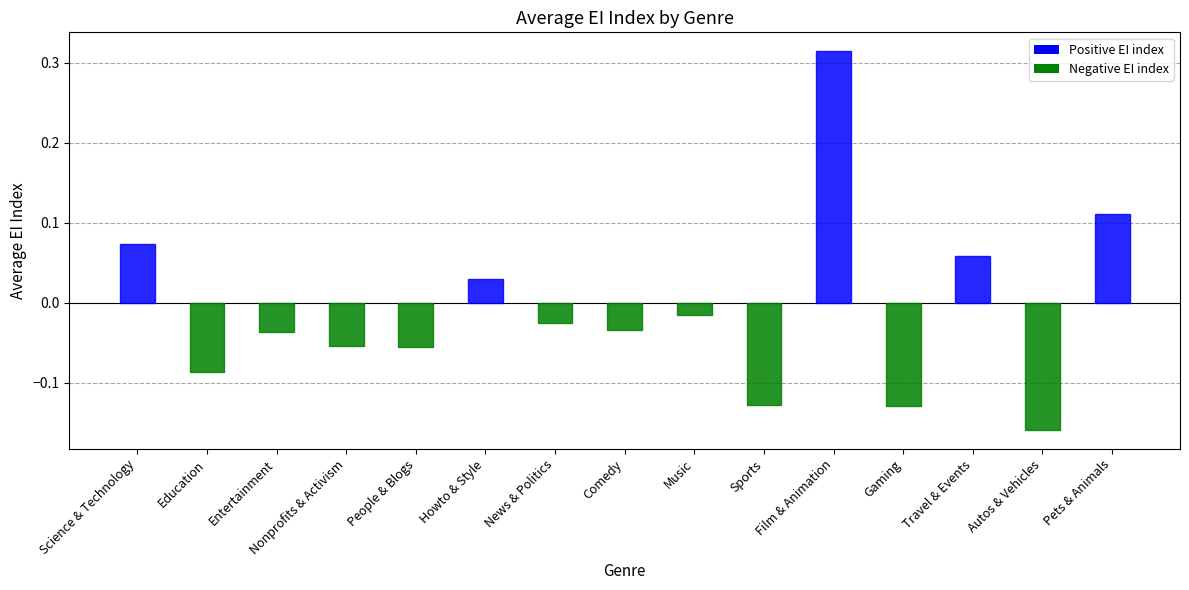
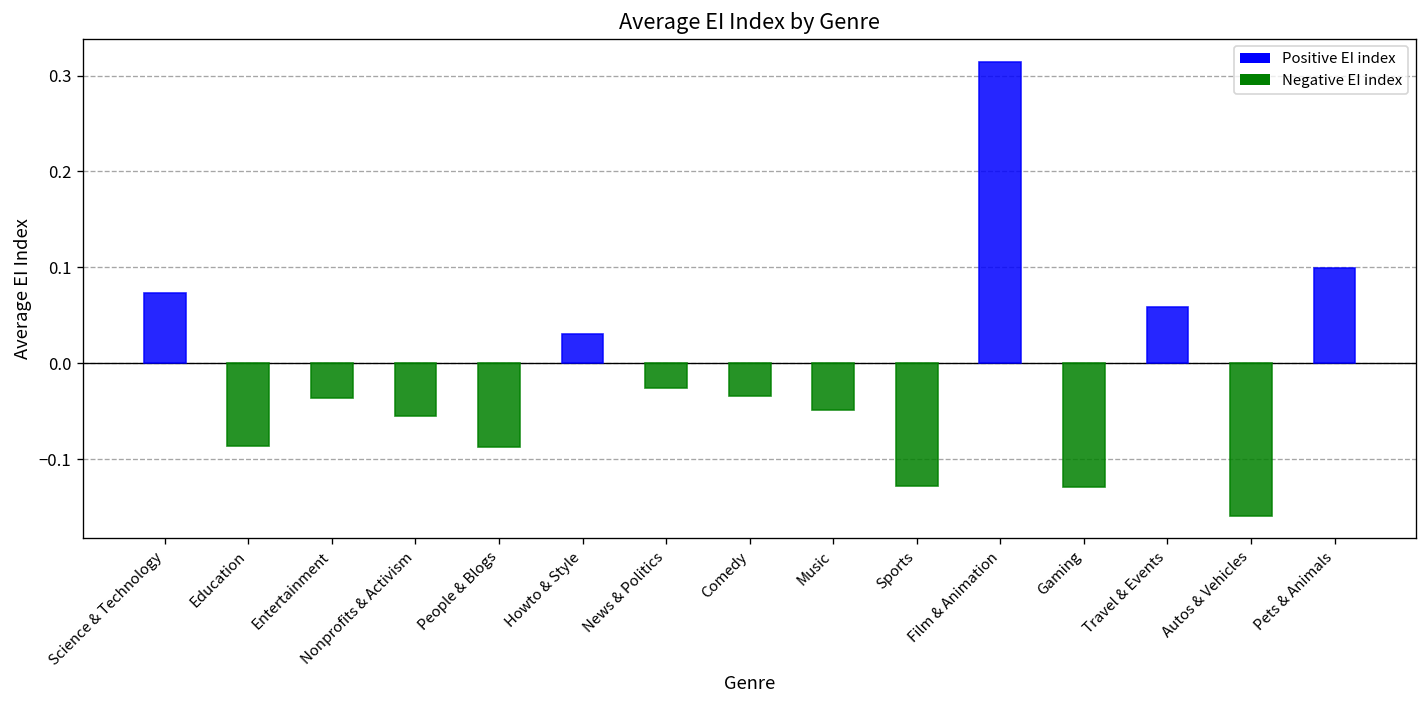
People & Blogs: -0.06 -> -0.09
Music: -0.01 -> -0.05
Pets & Animals: 0.11 -> 0.10
